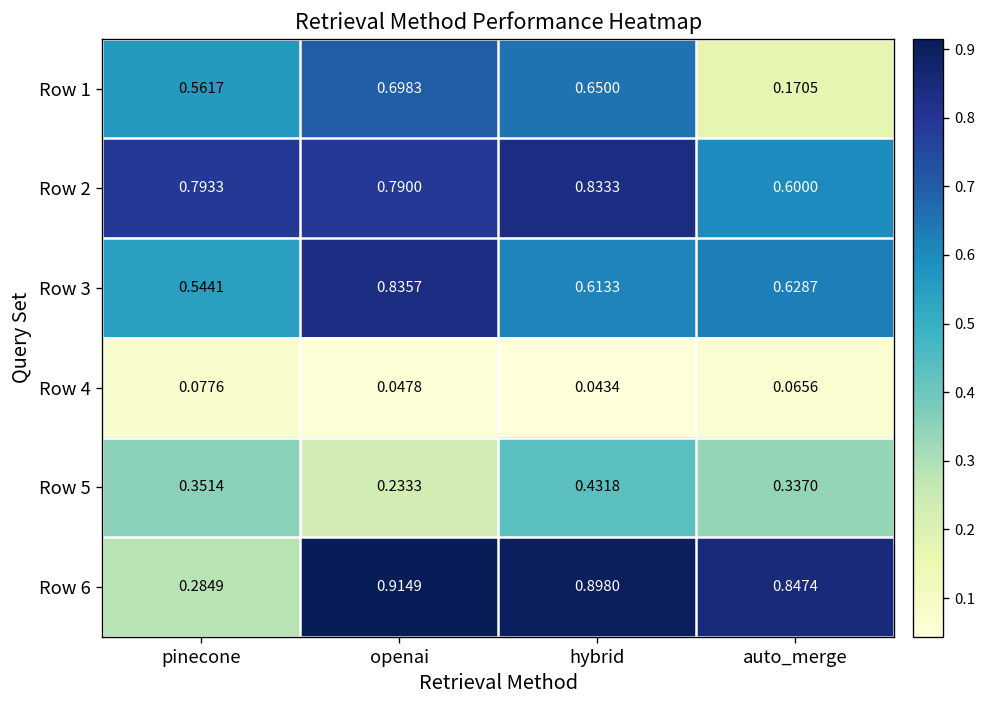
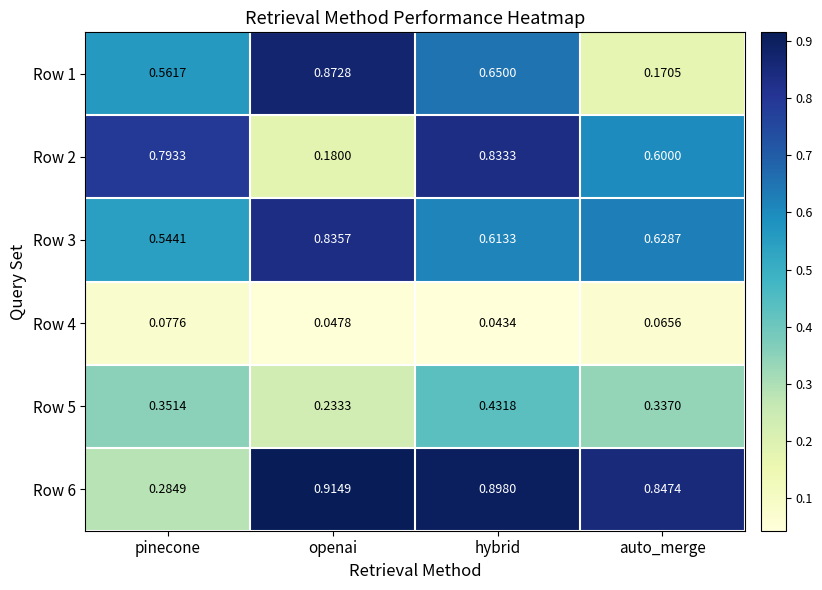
Row 1, openai: 0.6983 -> 0.8728
Row 2, openai: 0.7900 -> 0.1800
